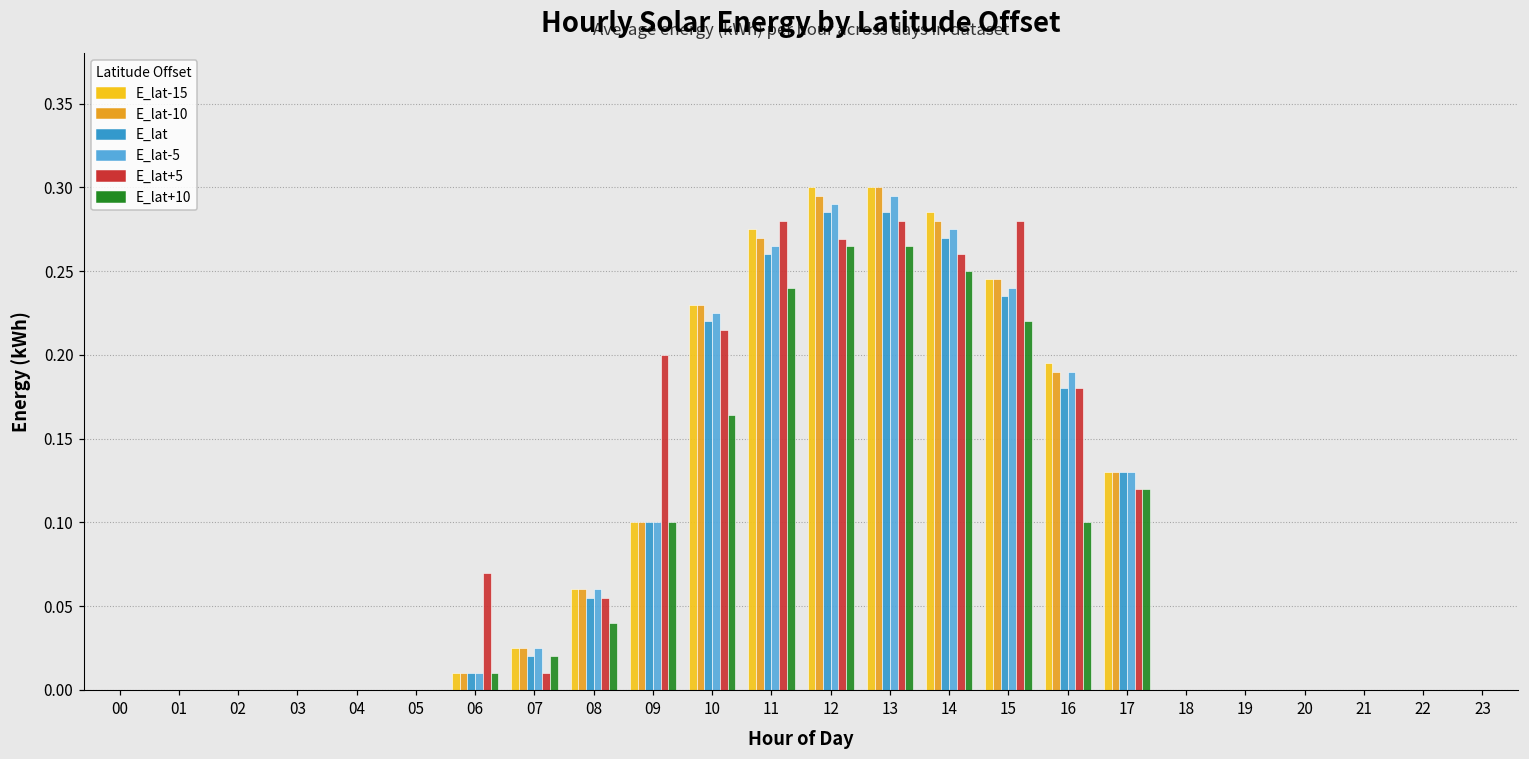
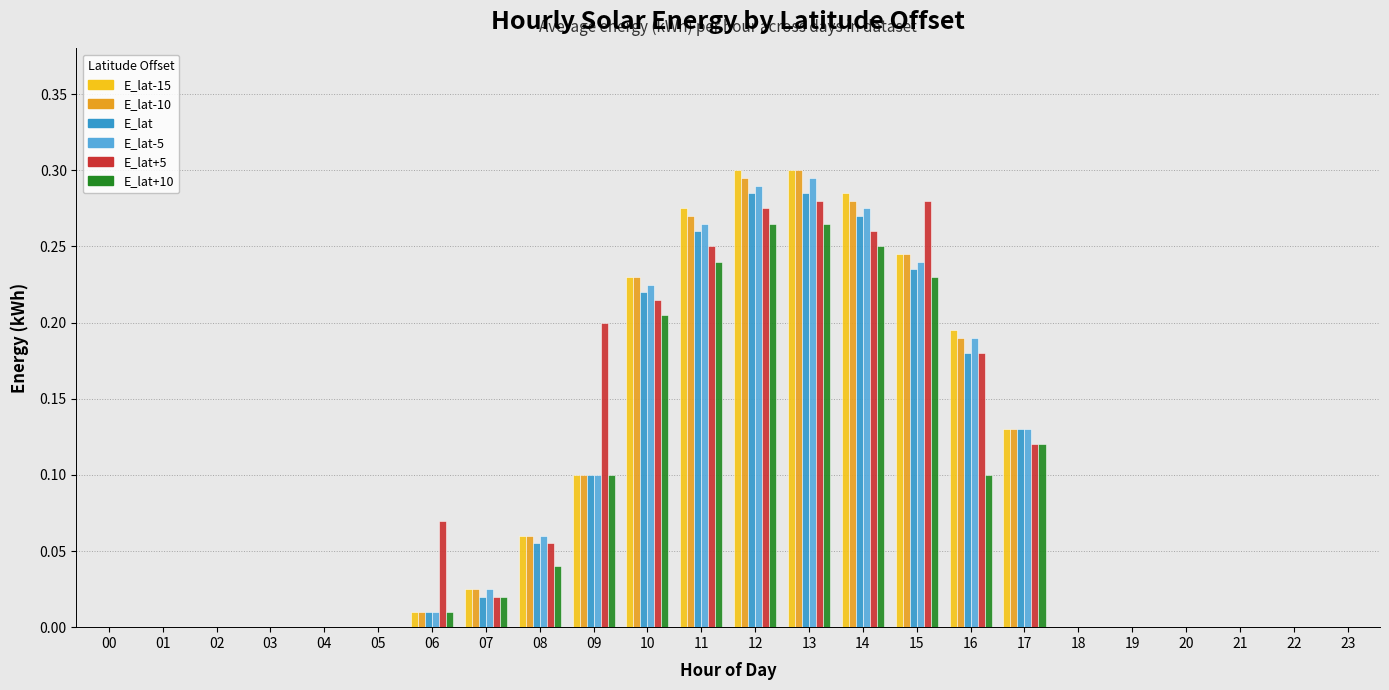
E_lat+5, 07: 0.01 -> 0.02
E_lat+10, 10: 0.164 -> 0.205
E_lat+5, 11: 0.28 -> 0.25
E_lat+5, 12: 0.269 -> 0.275
E_lat+10, 15: 0.22 -> 0.23
